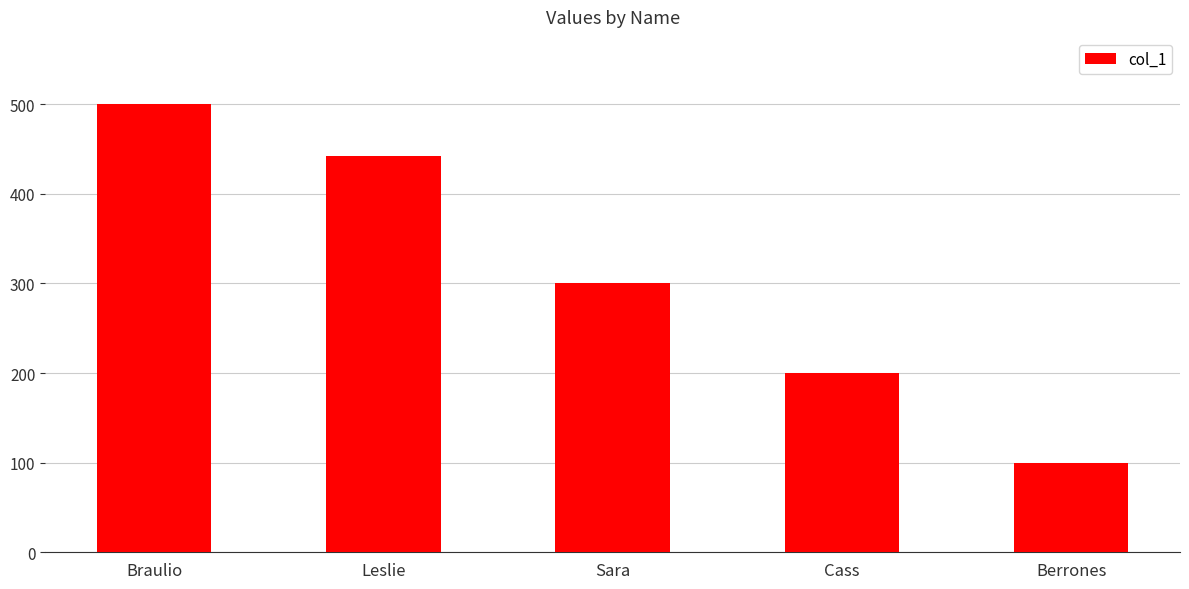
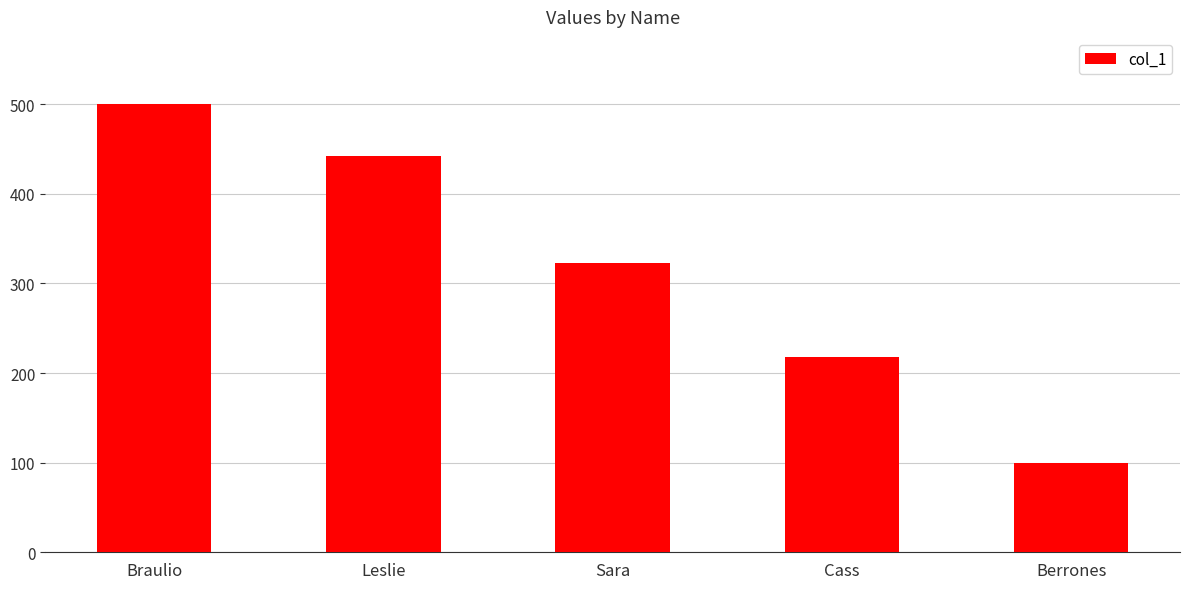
Sara: 300 -> 320
Cass: 200 -> 220
